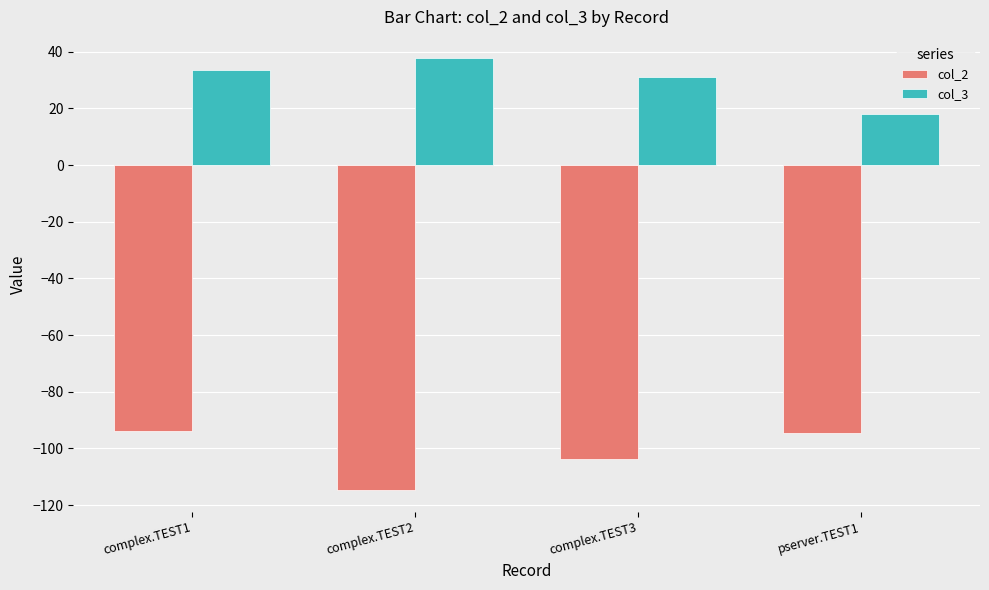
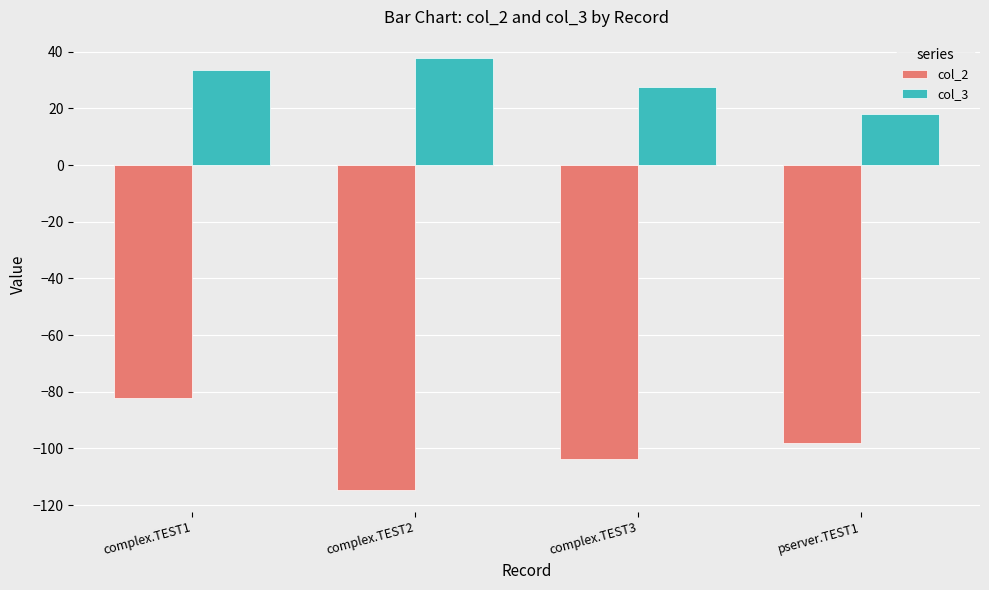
col_2, complex.TEST1: -94 -> -82
col_3, complex.TEST3: 31 -> 28
col_2, pserver.TEST1: -95 -> -98
